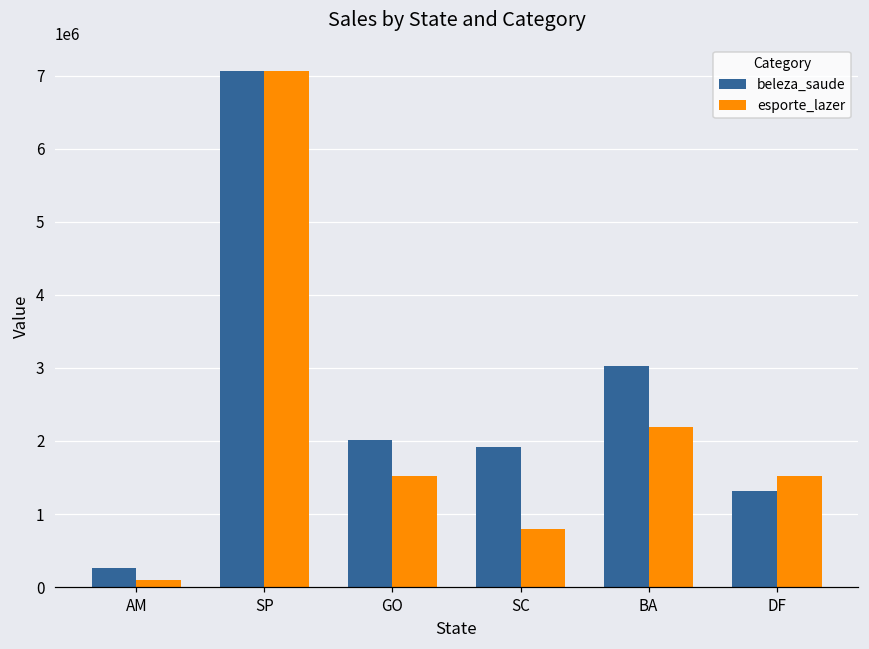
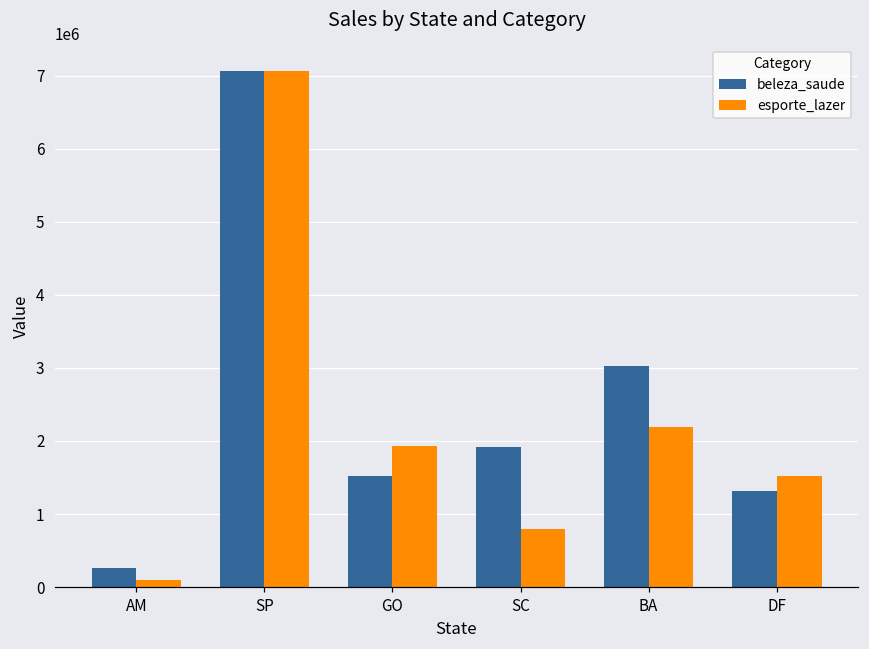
beleza_saude, GO: 2000000 -> 1500000
esporte_lazer, GO: 1500000 -> 1900000
